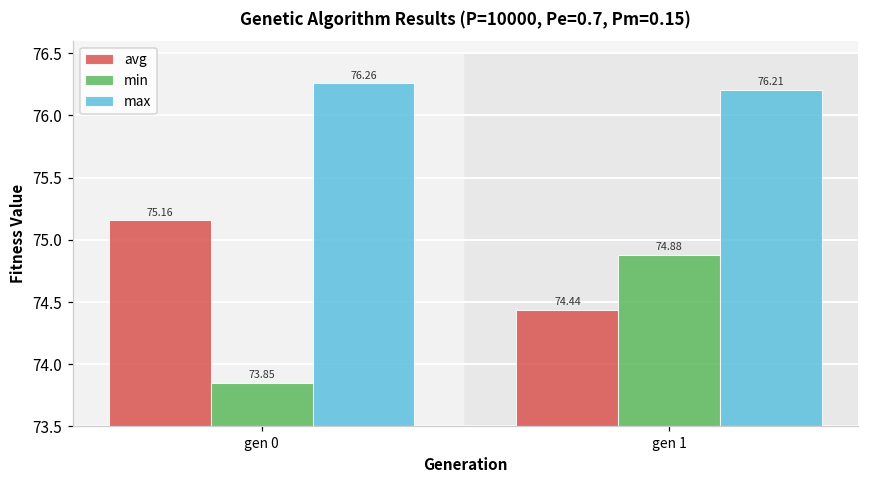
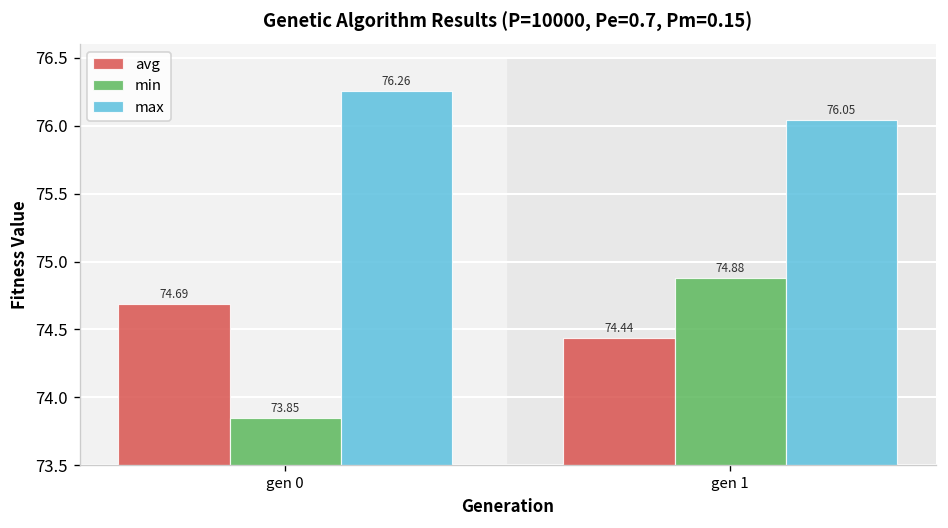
avg, gen 0: 75.16 -> 74.69
max, gen 1: 76.21 -> 76.05
